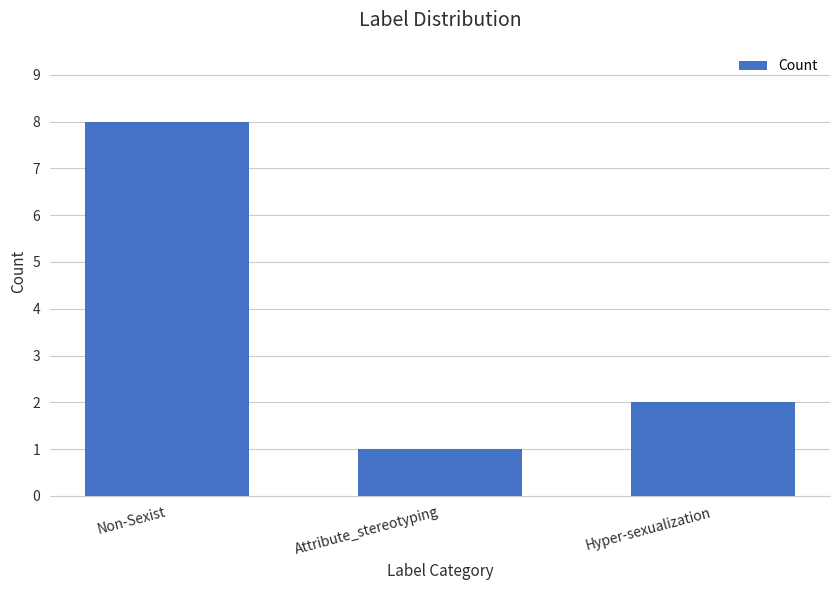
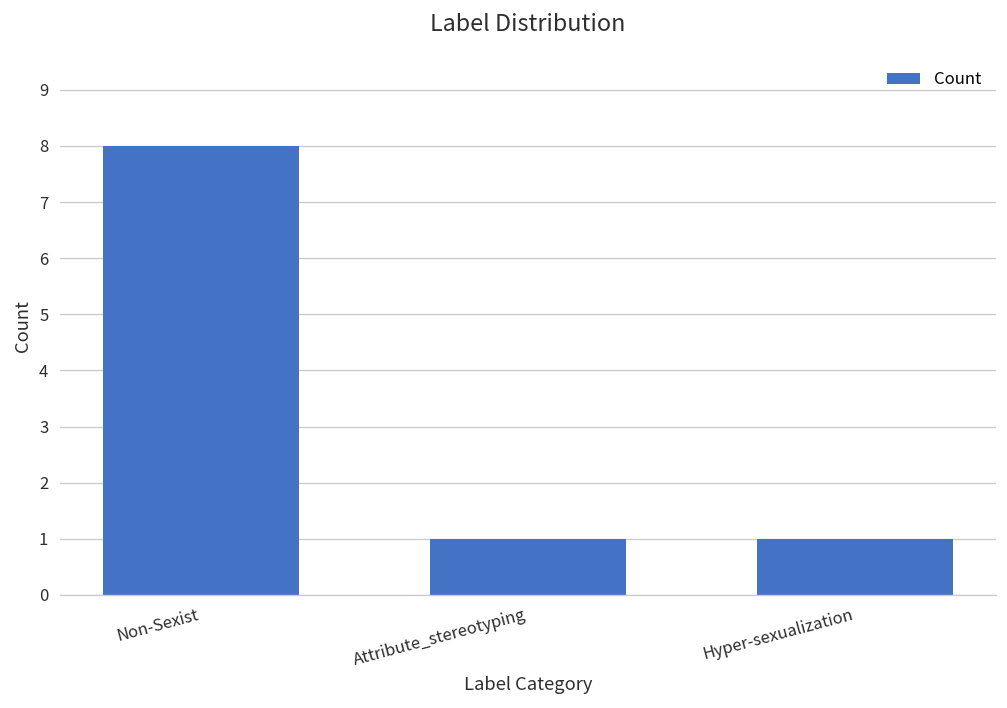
Hyper-sexualization: 2 -> 1
